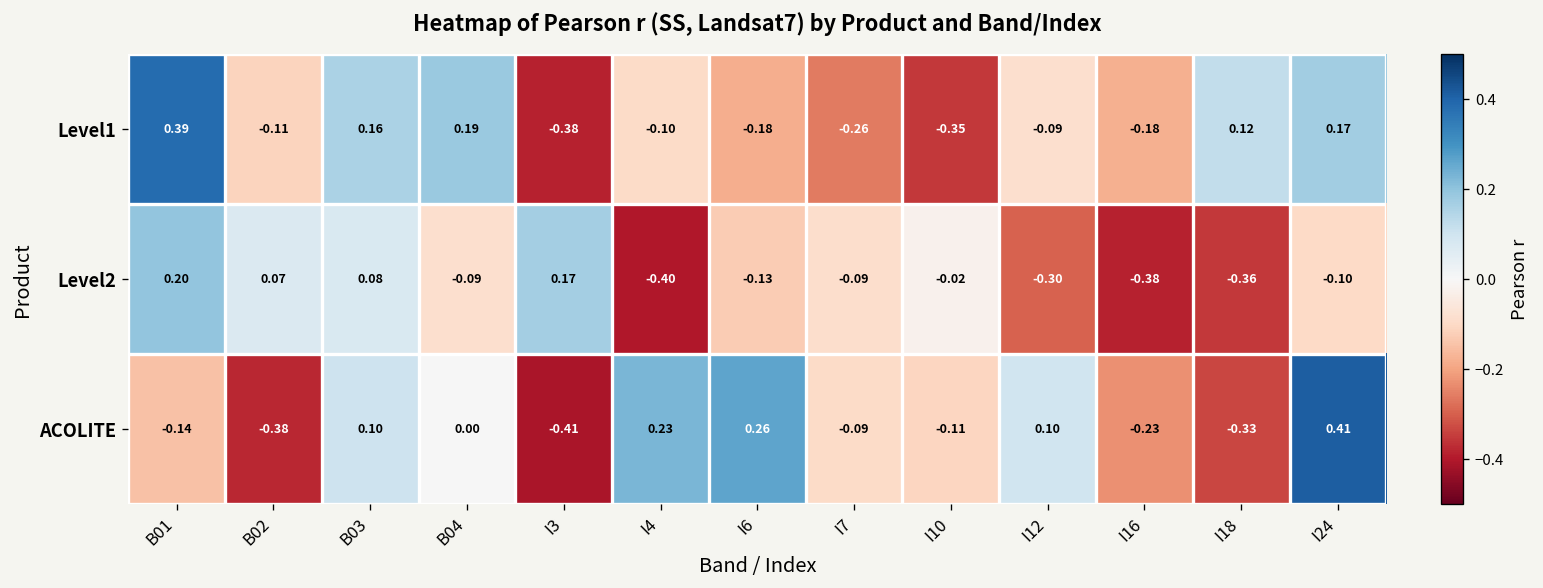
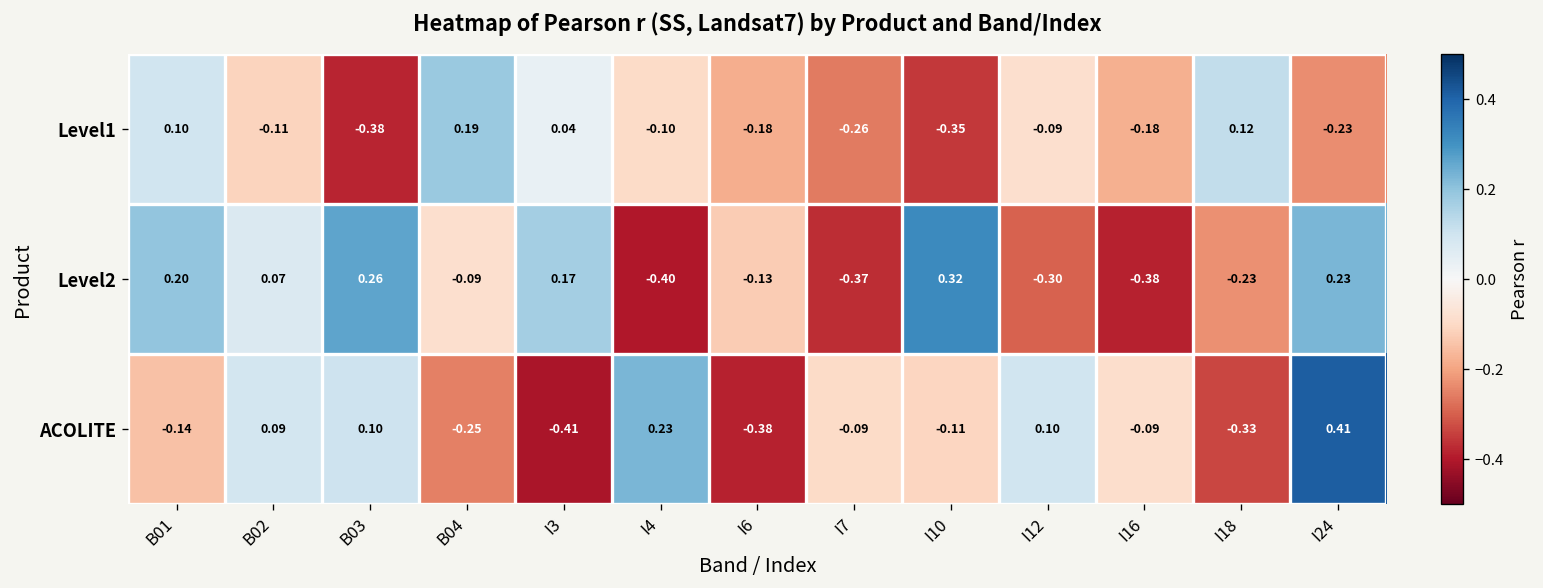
Level1, B01: 0.39 -> 0.10
Level1, B03: 0.16 -> -0.38
Level1, I3: -0.38 -> 0.04
Level1, I24: 0.17 -> -0.23
Level2, B03: 0.08 -> 0.26
Level2, I7: -0.09 -> -0.37
Level2, I10: -0.02 -> 0.32
Level2, I18: -0.36 -> -0.23
Level2, I24: -0.10 -> 0.23
ACOLITE, B02: -0.38 -> 0.09
ACOLITE, B04: 0.00 -> -0.25
ACOLITE, I6: 0.26 -> -0.38
ACOLITE, I16: -0.23 -> -0.09
